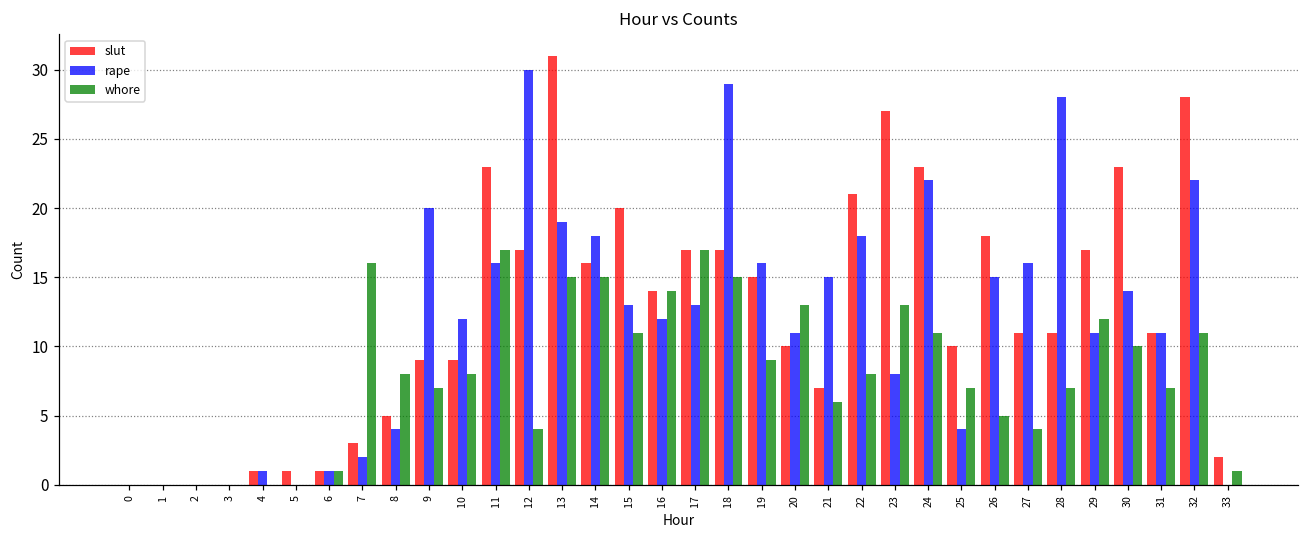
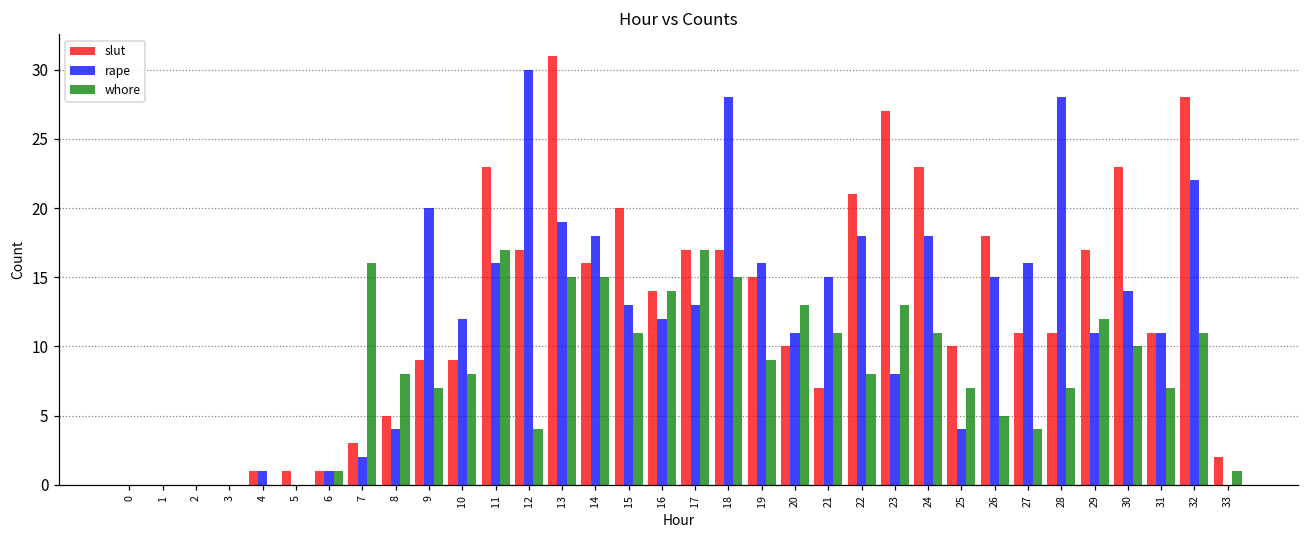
rape, 18: 29 -> 28
whore, 21: 6 -> 11
rape, 24: 22 -> 18
